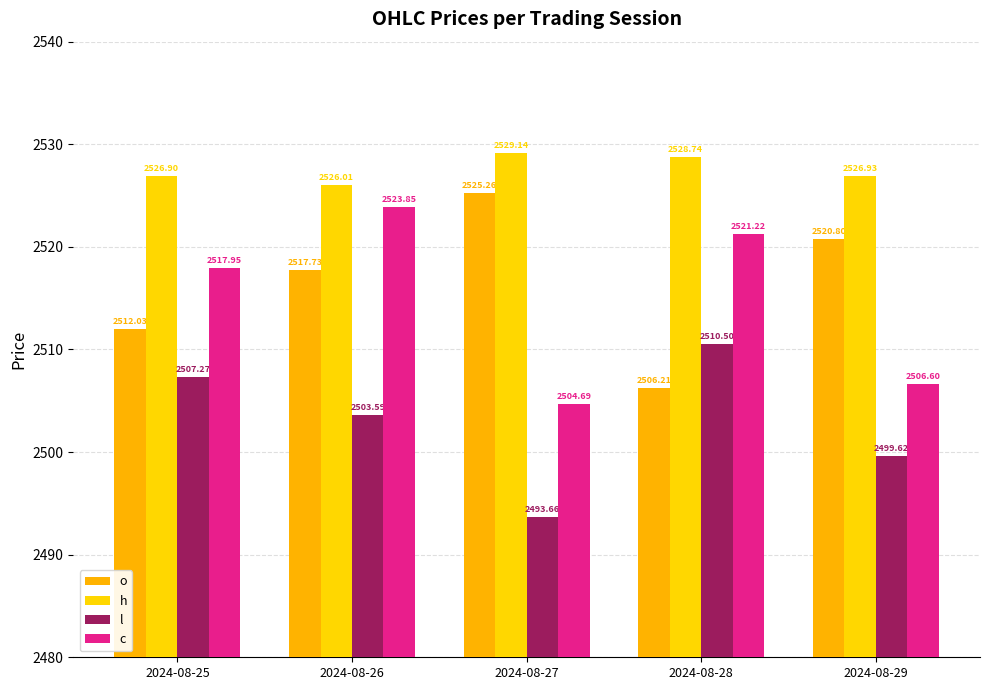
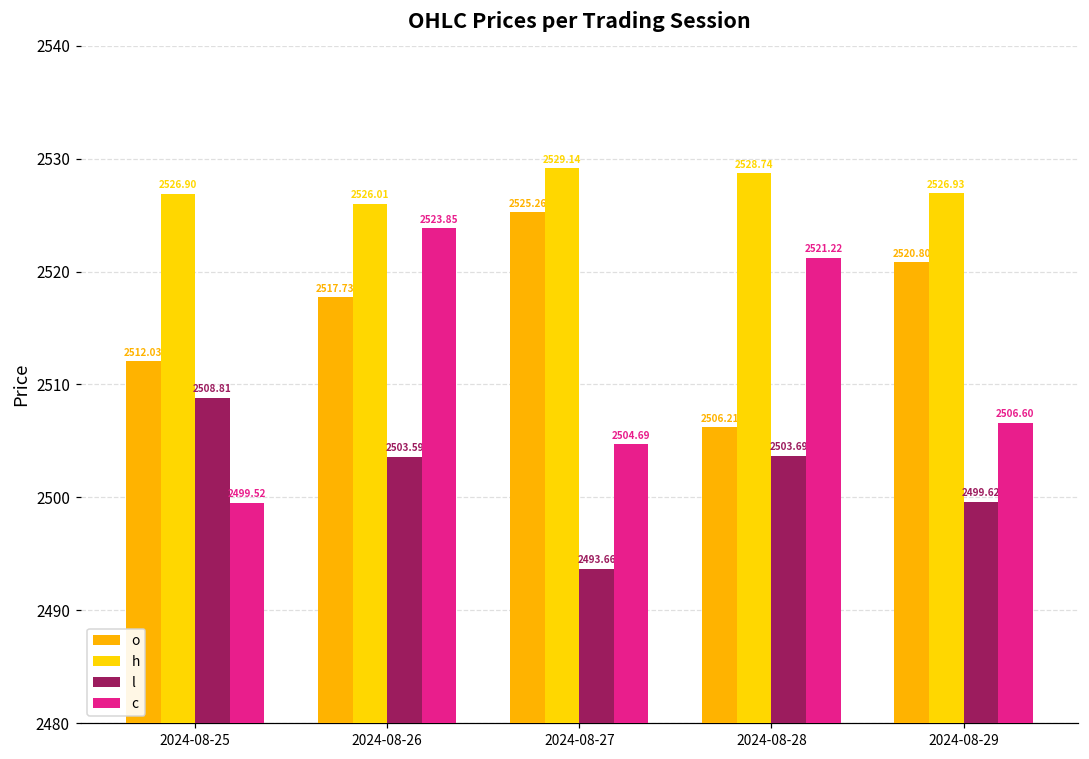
l, 2024-08-25: 2507.27 -> 2508.81
c, 2024-08-25: 2517.95 -> 2499.52
l, 2024-08-28: 2510.50 -> 2503.69
